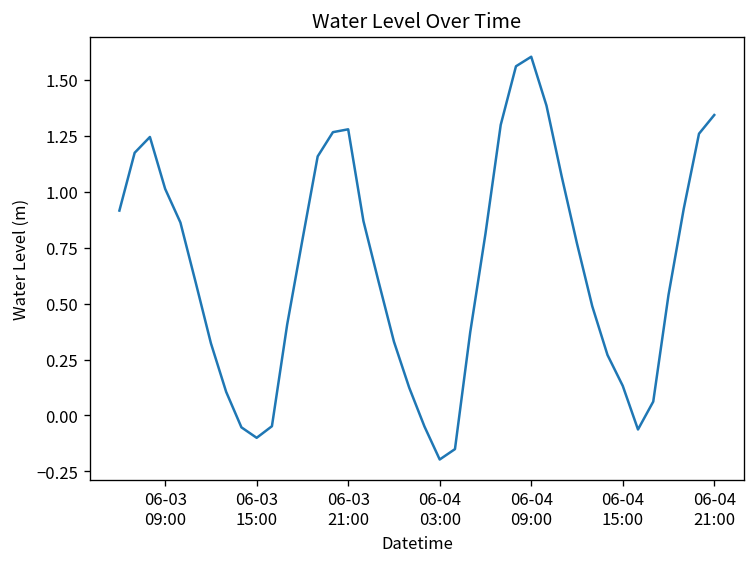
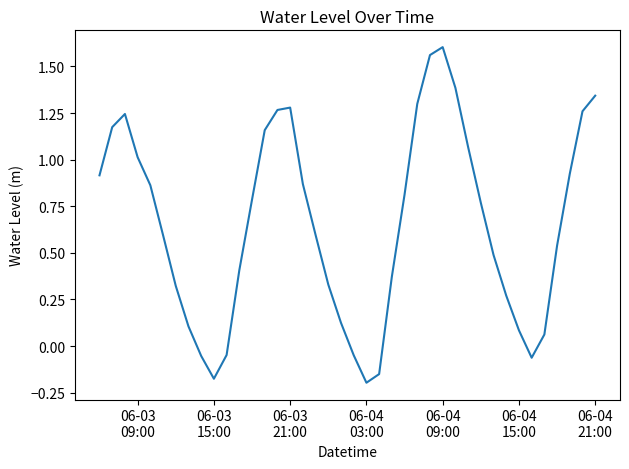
06-03 15:00: -0.10 -> -0.18
06-04 15:00: 0.13 -> 0.08
